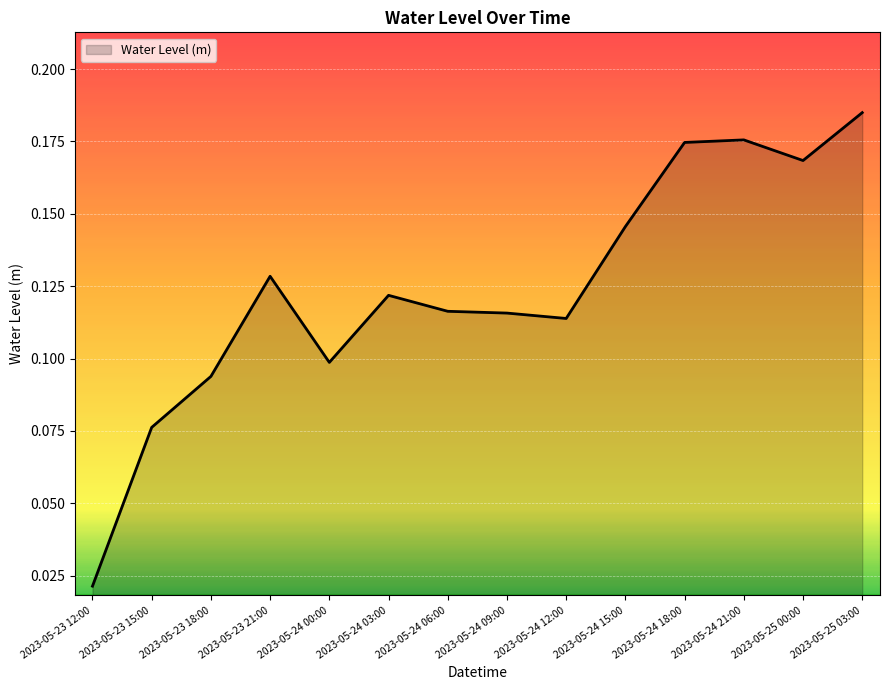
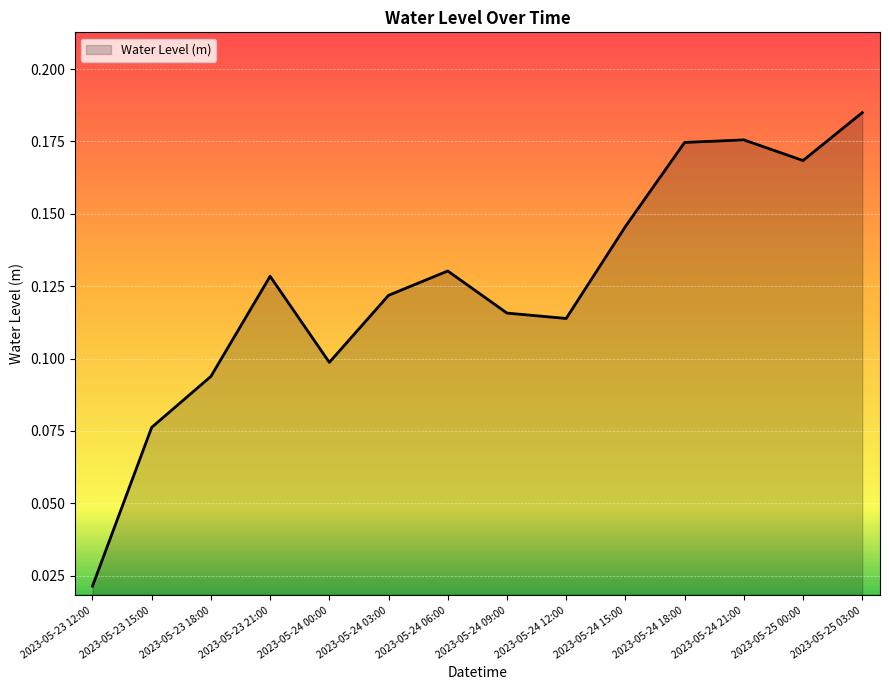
2023-05-24 06:00: 0.116 -> 0.130
